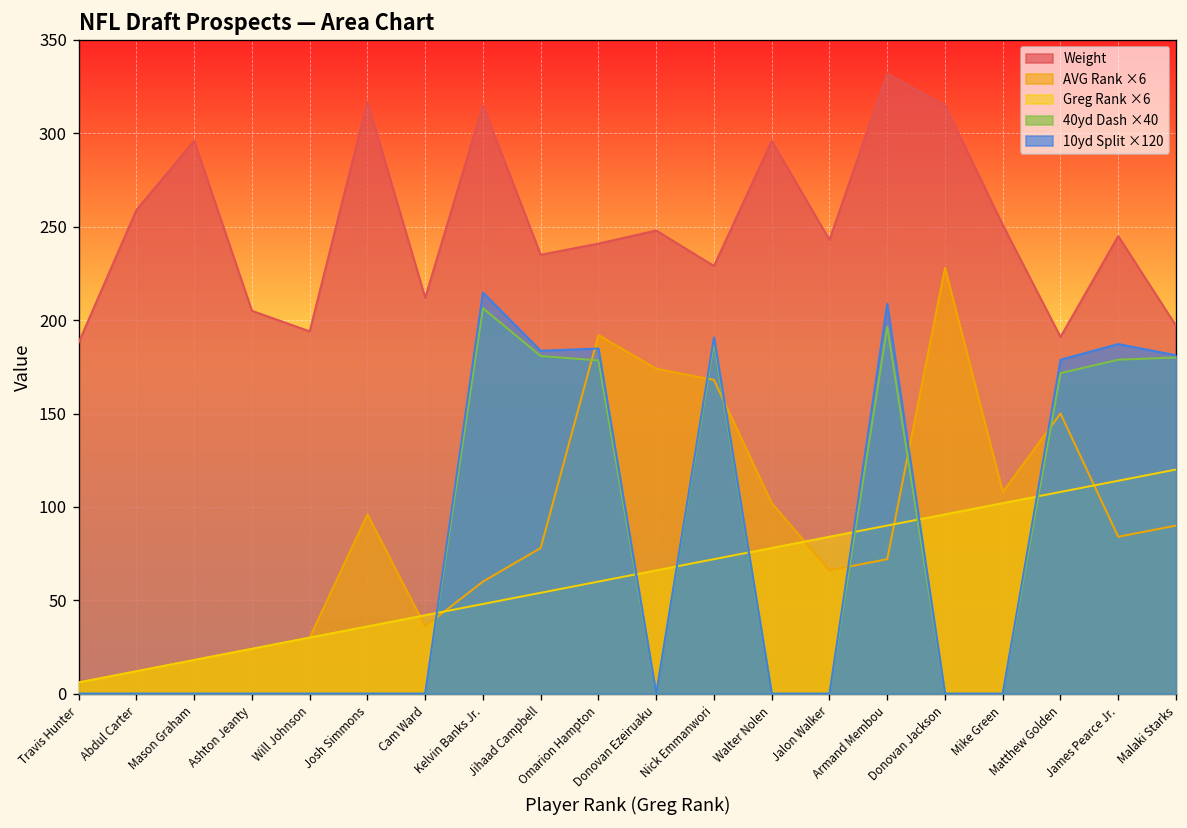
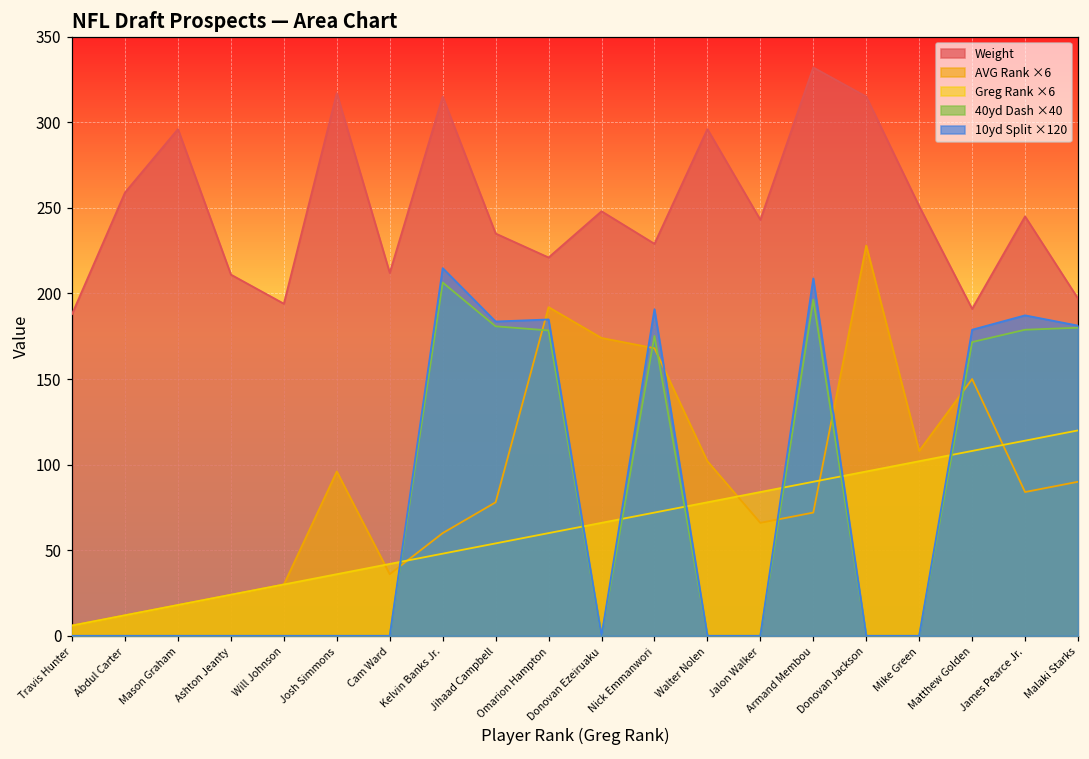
Weight, Ashton Jeanty: 205 -> 211
Weight, Omarion Hampton: 241 -> 221
40yd Dash ×40, Nick Emmanwori: 188 -> 175
